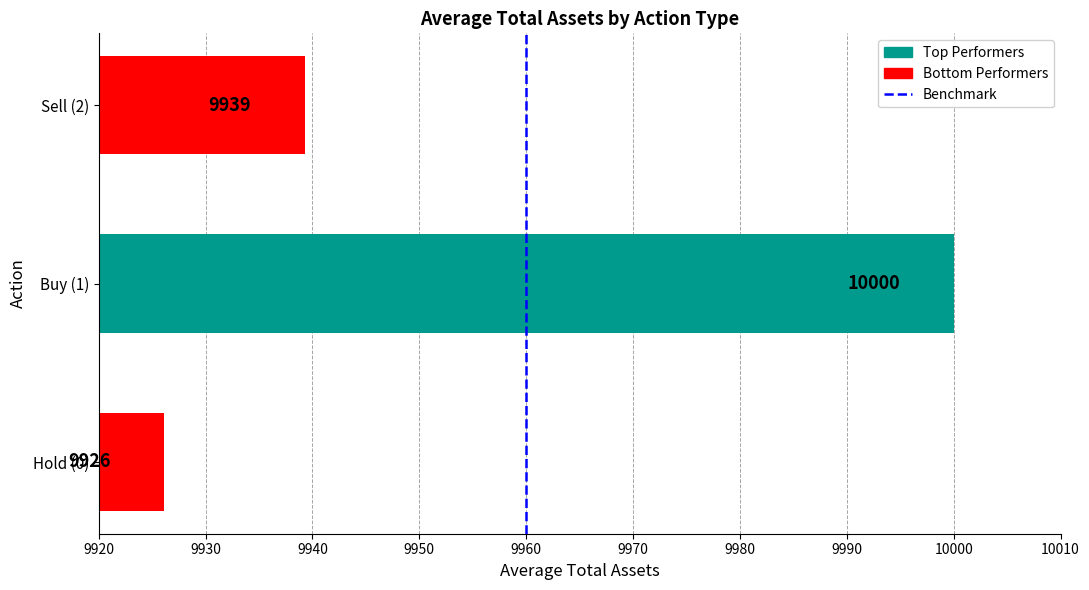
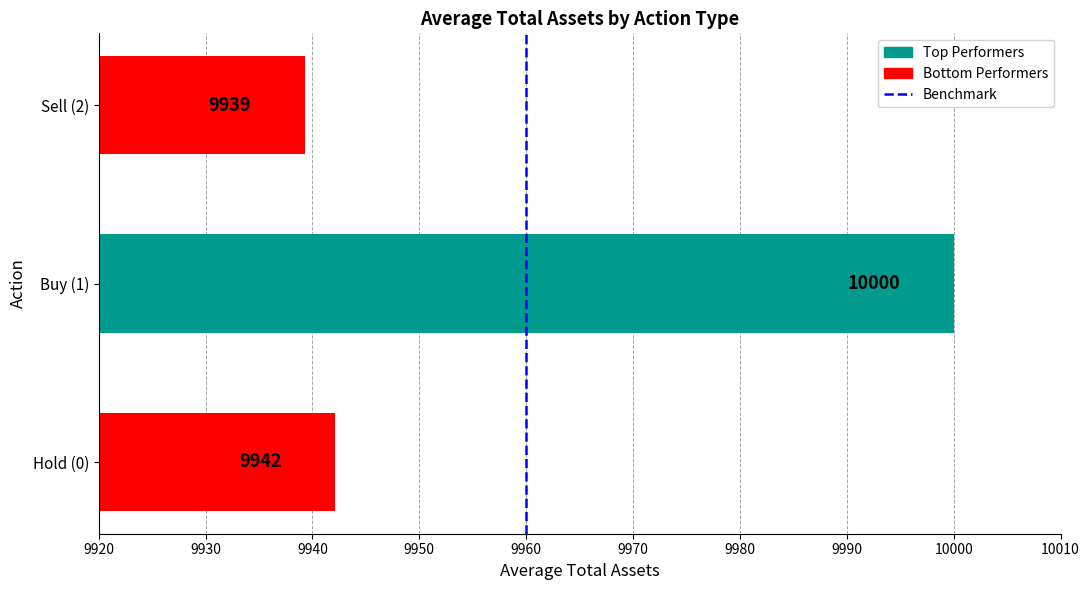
Hold (0): 9926 -> 9942
